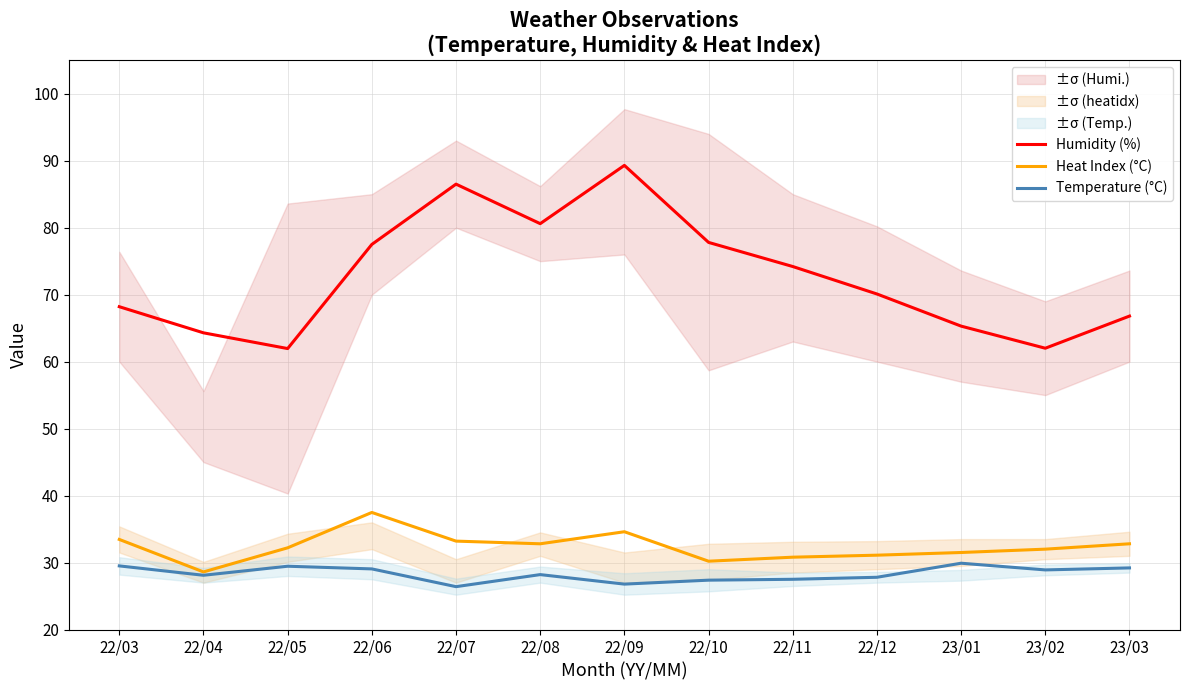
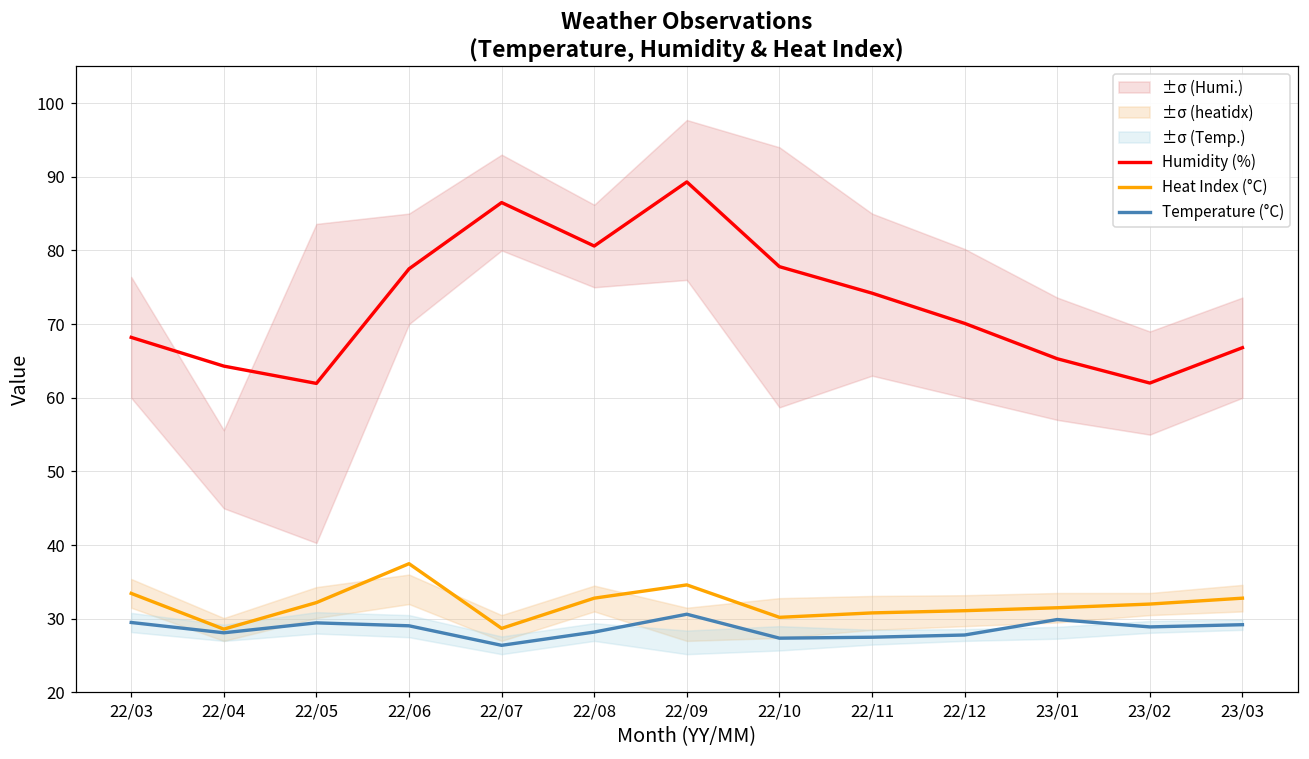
Heat Index (°C), 22/07: 33 -> 29
Temperature (°C), 22/09: 27 -> 31
